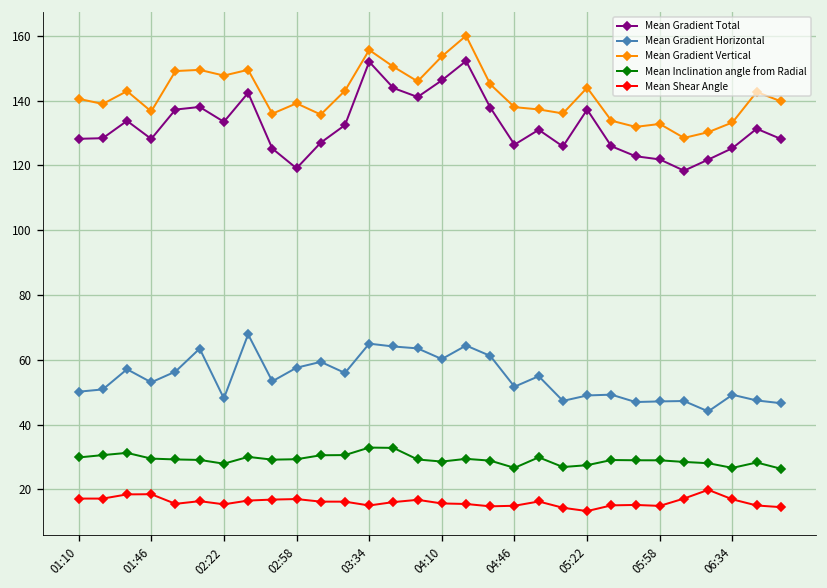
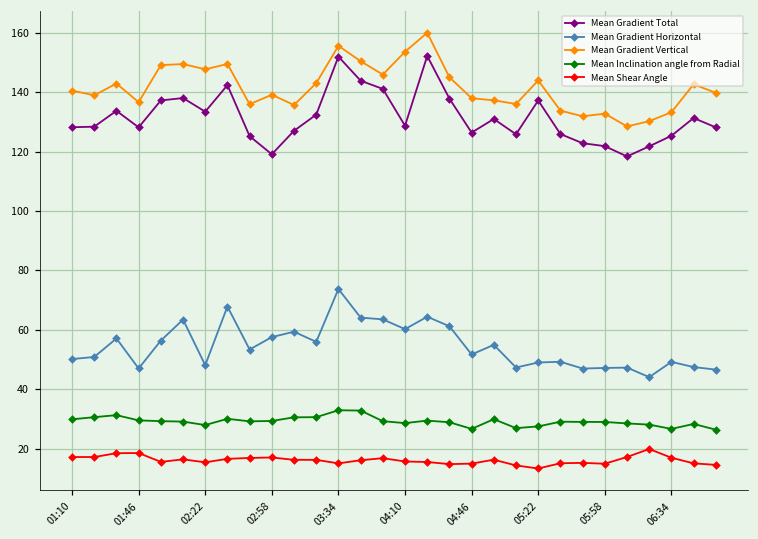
Mean Gradient Horizontal, 01:46: 53 -> 47
Mean Gradient Horizontal, 03:34: 65 -> 74
Mean Gradient Total, 04:10: 146 -> 129
